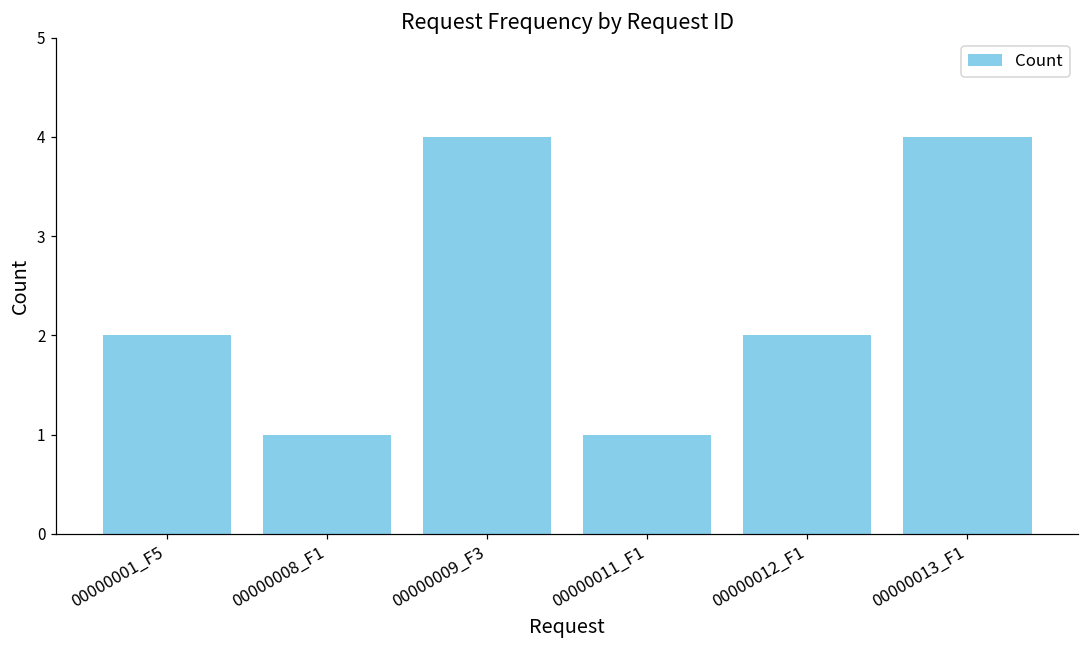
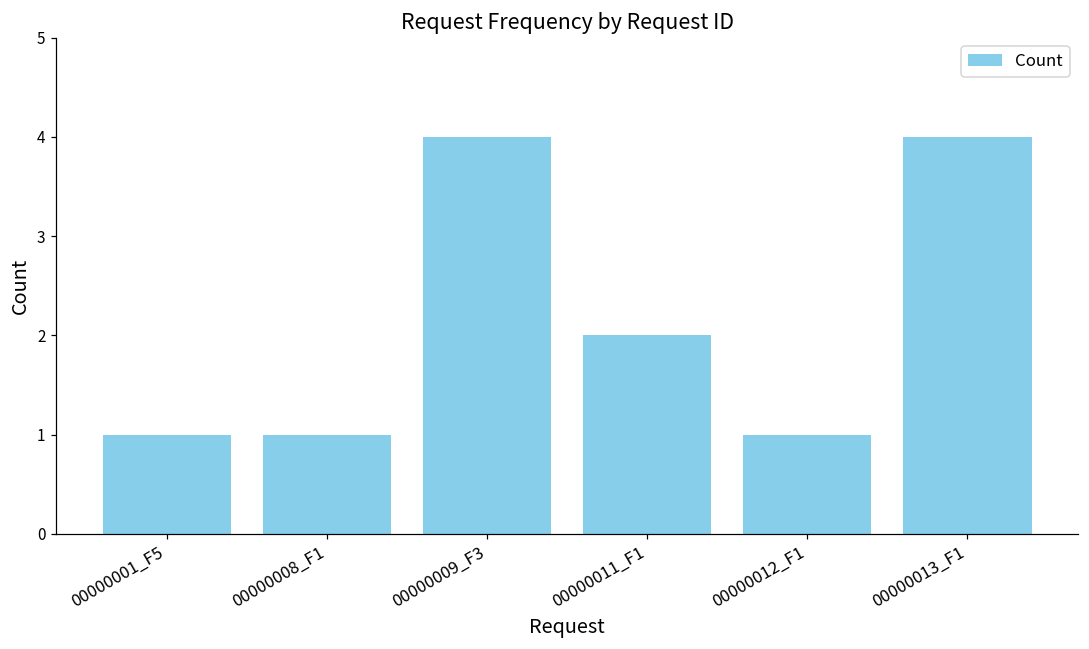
00000001_F5: 2 -> 1
00000011_F1: 1 -> 2
00000012_F1: 2 -> 1
